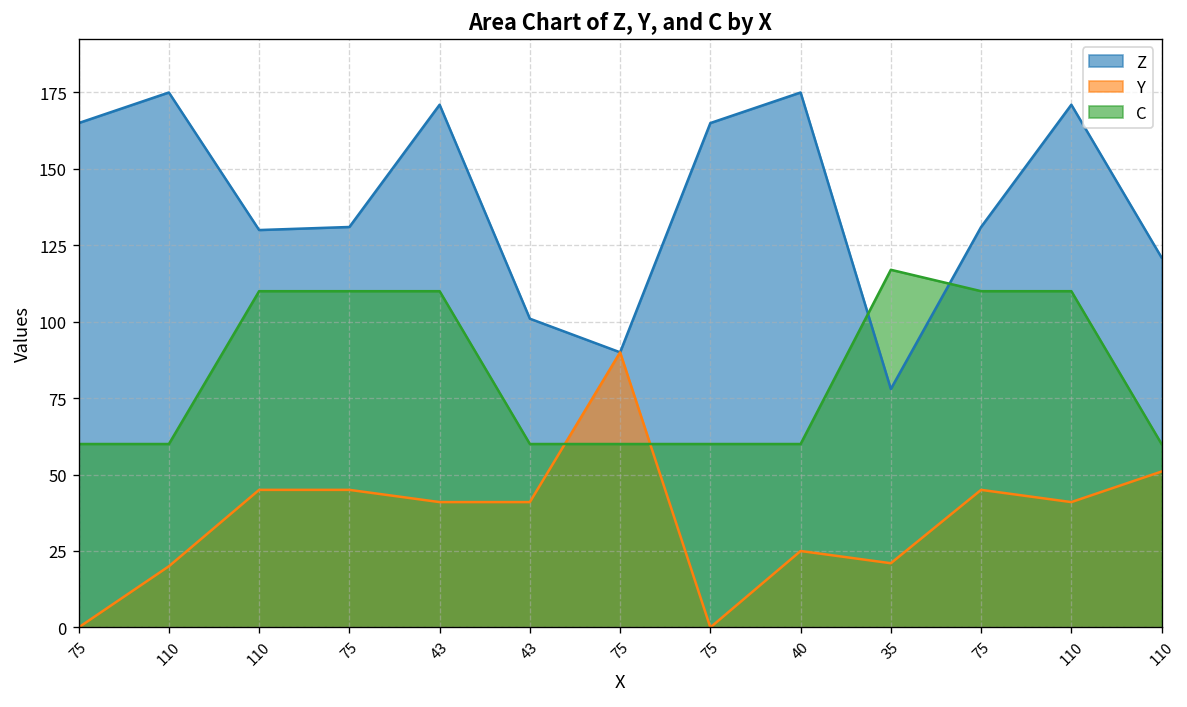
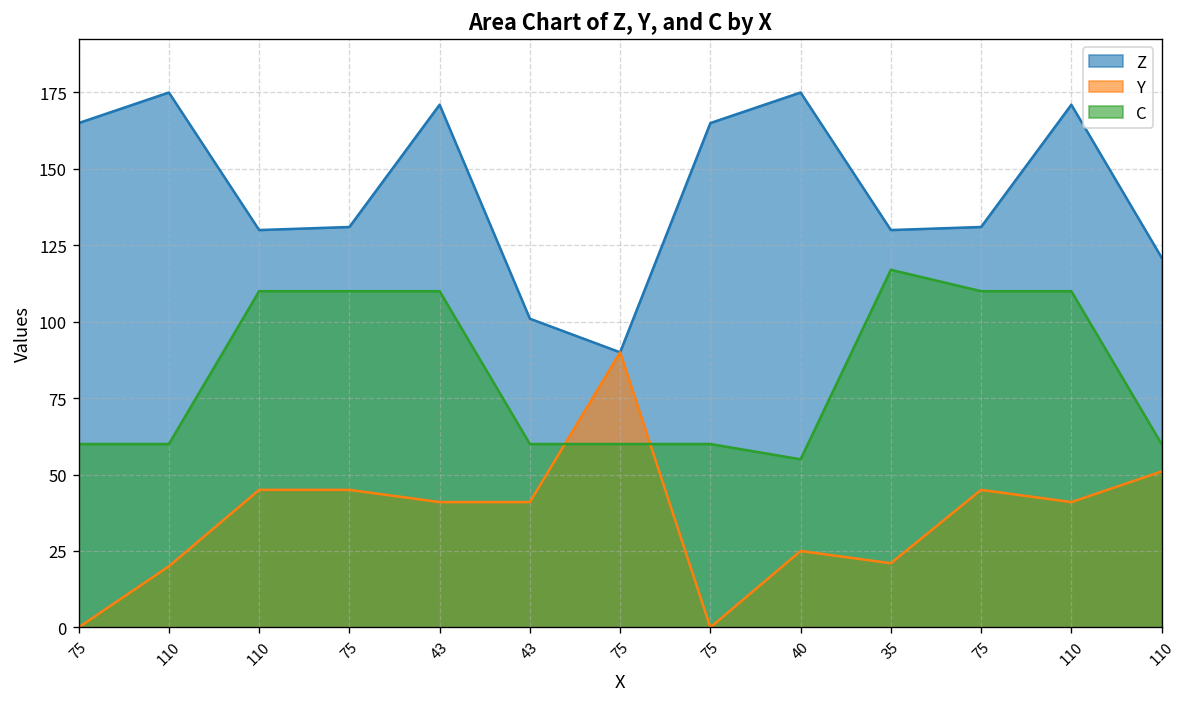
C, 40: 60 -> 55
Z, 35: 78 -> 130
